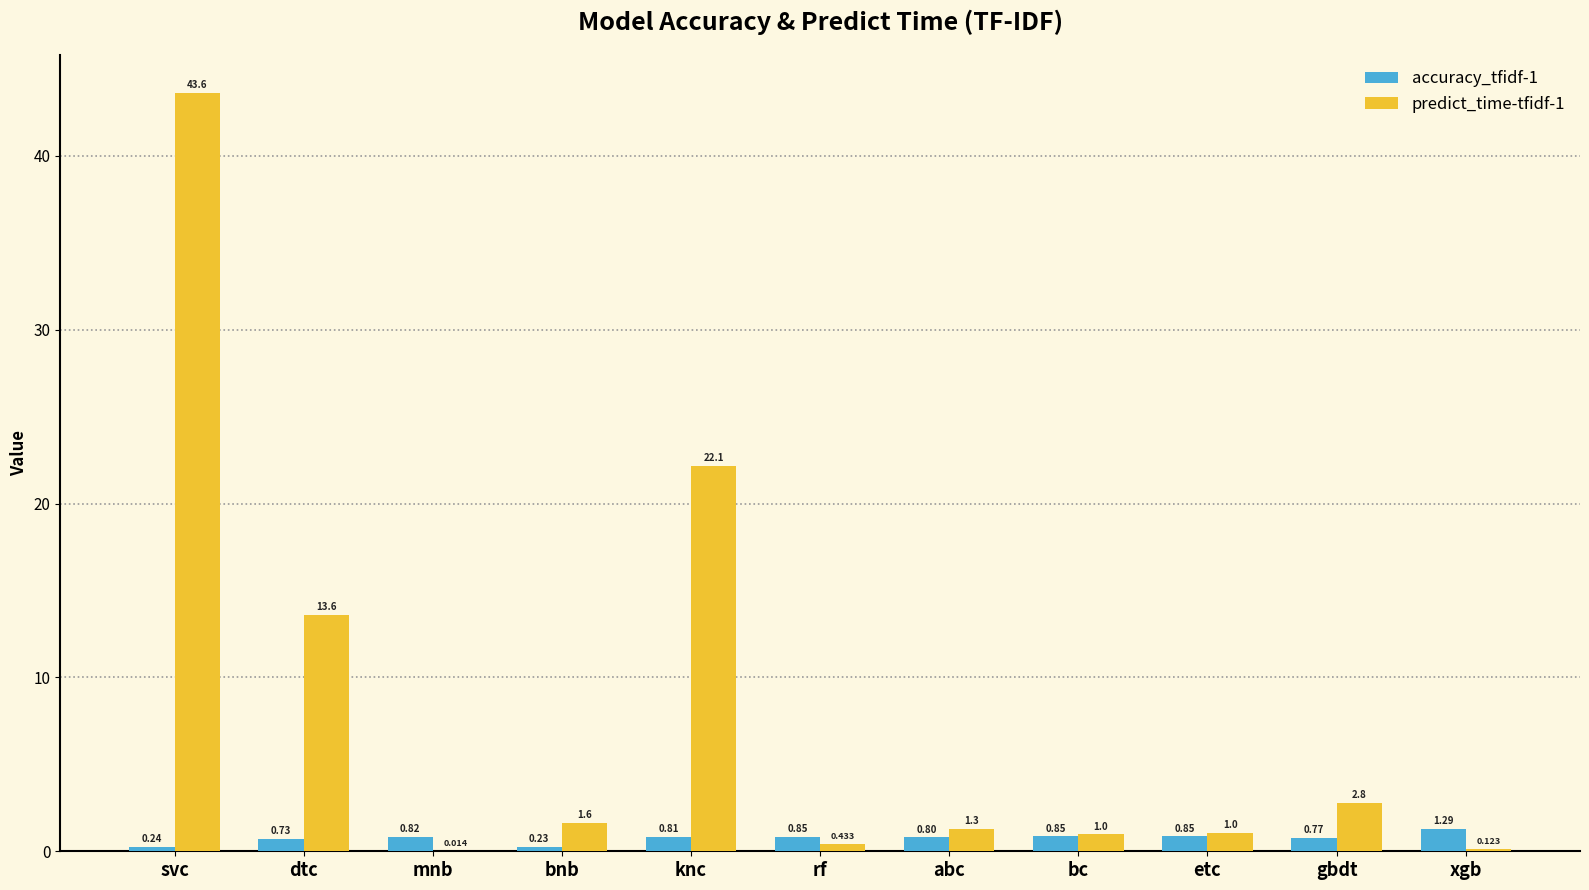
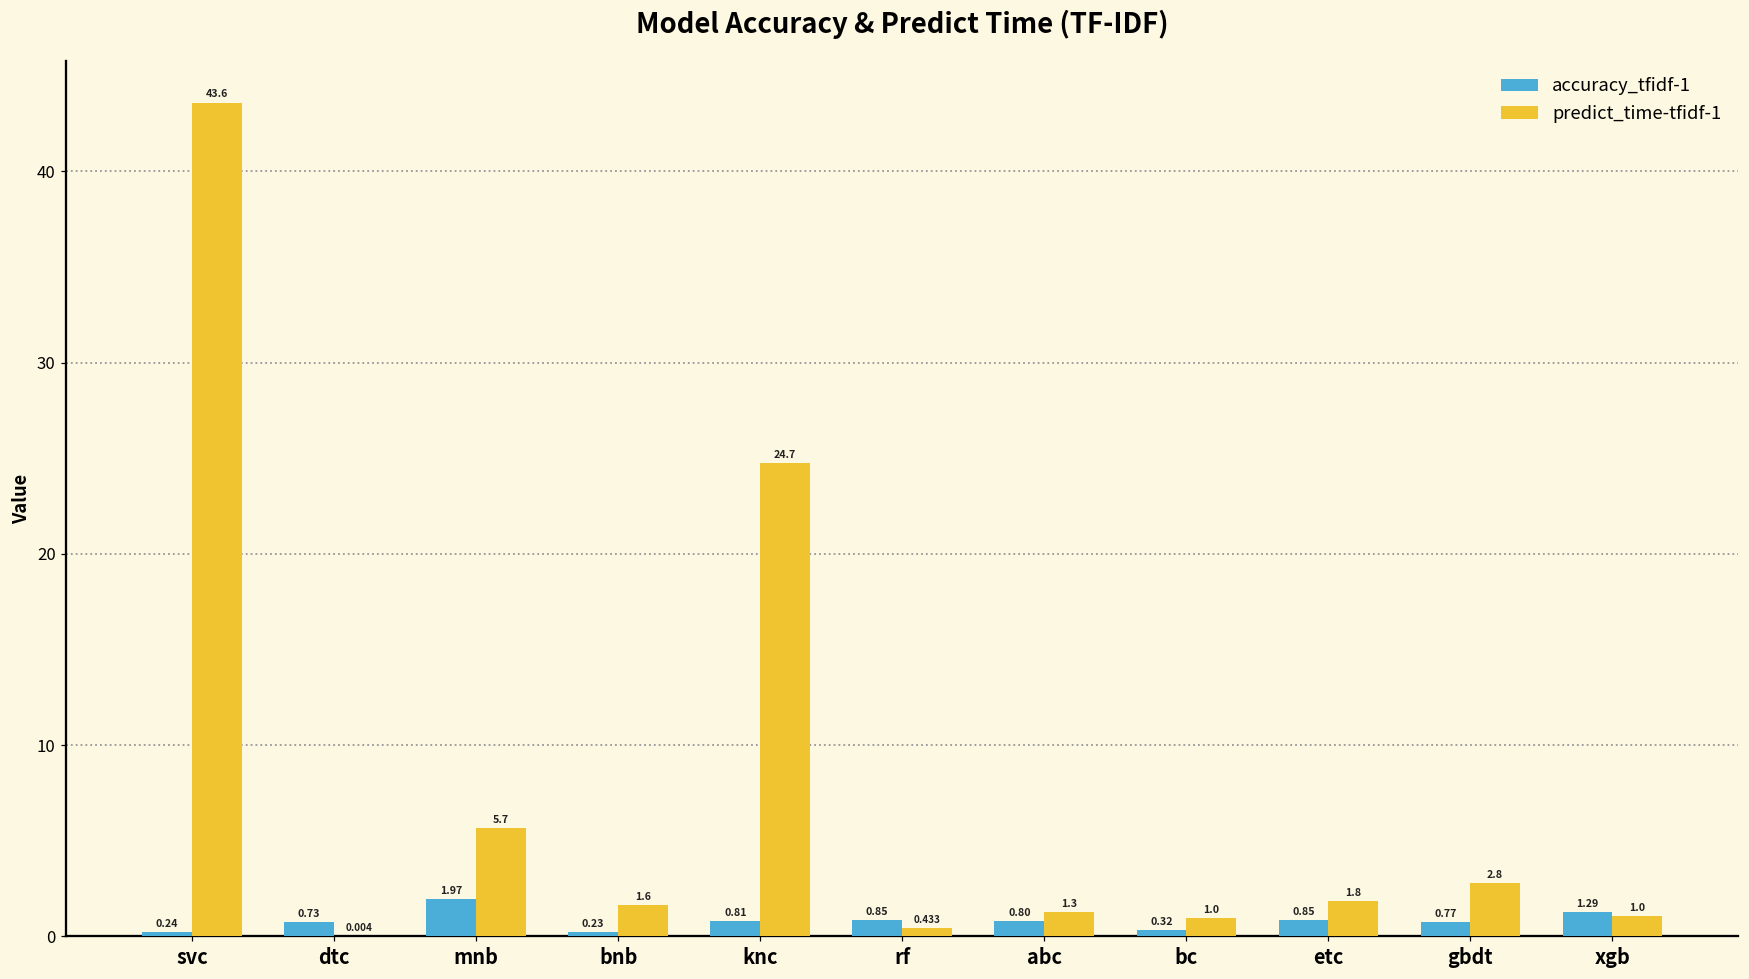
predict_time-tfidf-1, dtc: 13.6 -> 0.004
accuracy_tfidf-1, mnb: 0.82 -> 1.97
predict_time-tfidf-1, mnb: 0.014 -> 5.7
predict_time-tfidf-1, knc: 22.1 -> 24.7
accuracy_tfidf-1, bc: 0.85 -> 0.32
predict_time-tfidf-1, etc: 1.0 -> 1.8
predict_time-tfidf-1, xgb: 0.123 -> 1.0
